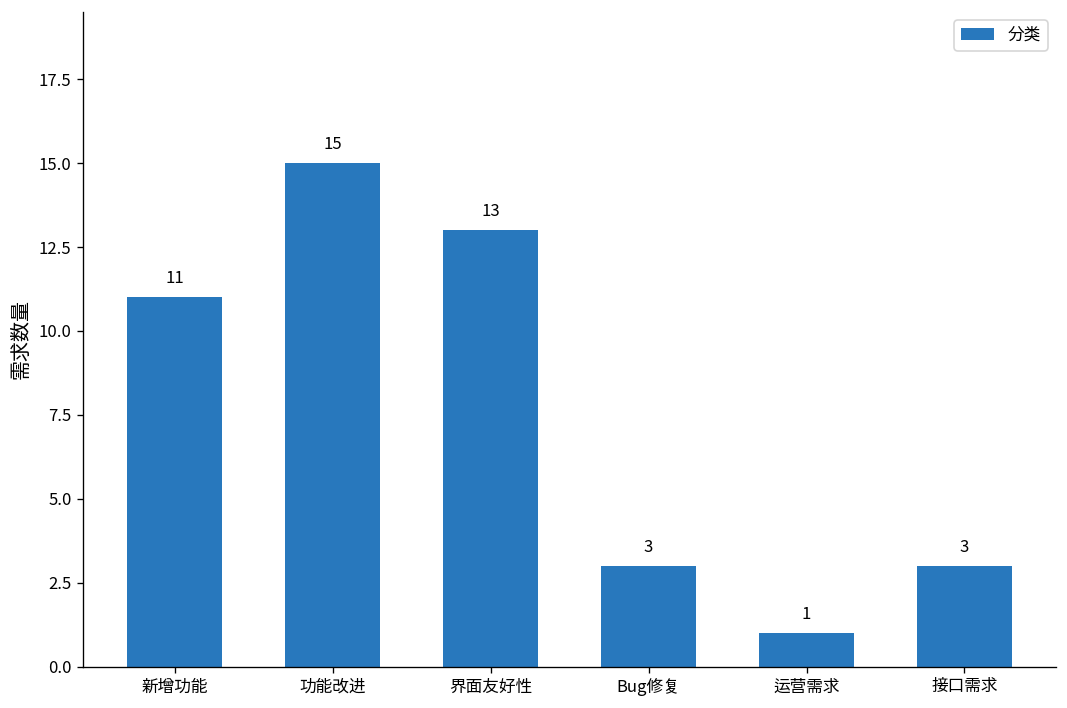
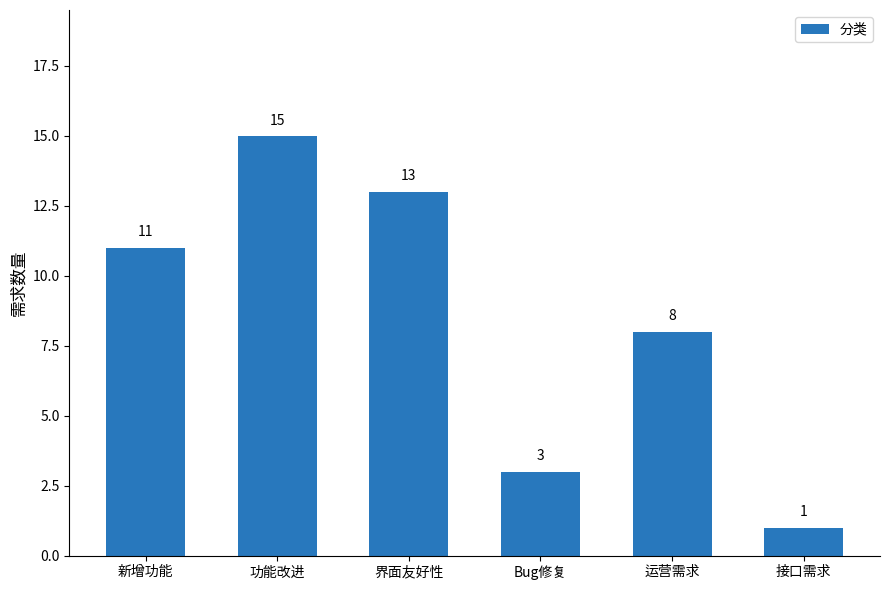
运营需求: 1 -> 8
接口需求: 3 -> 1
